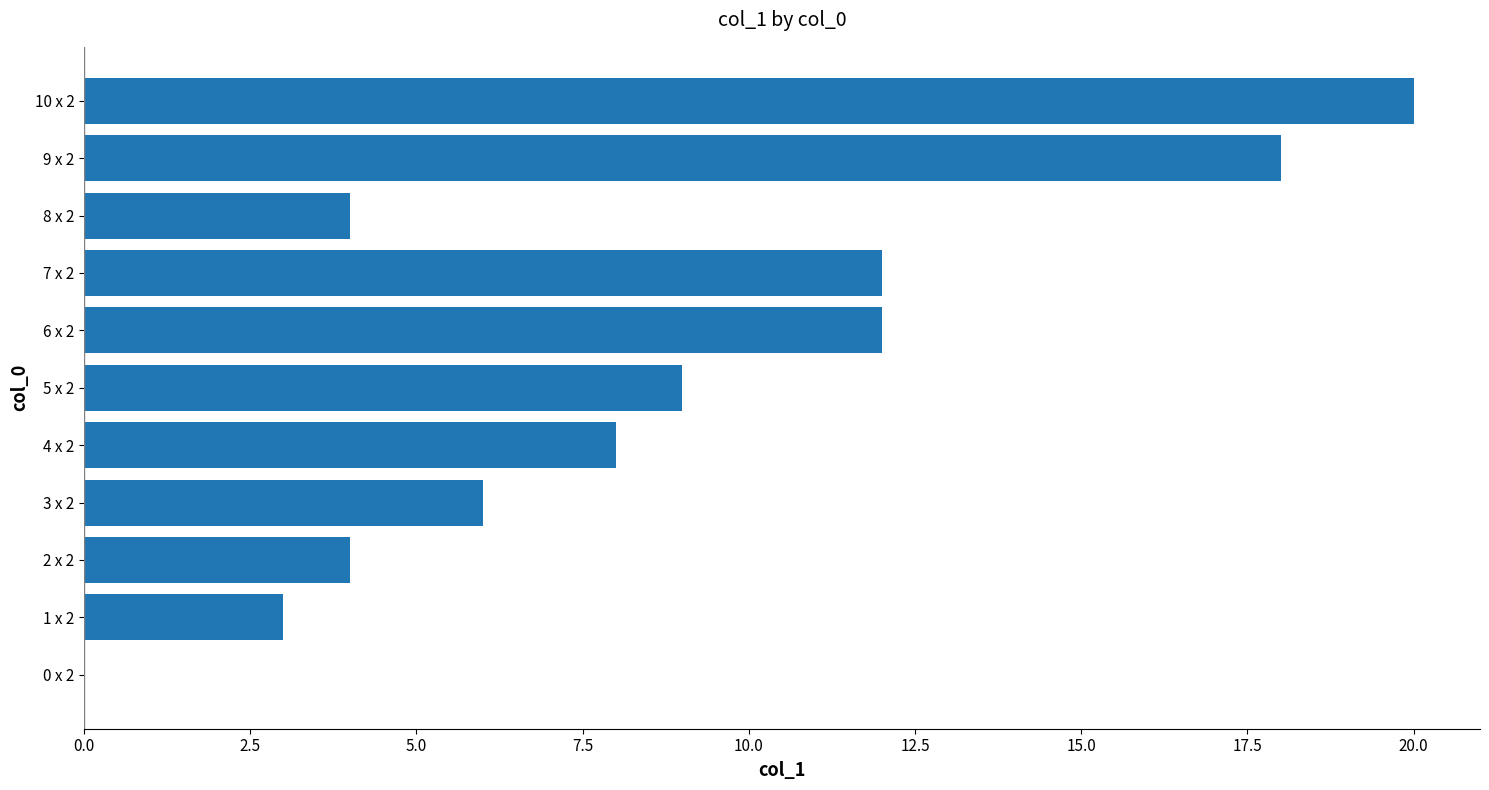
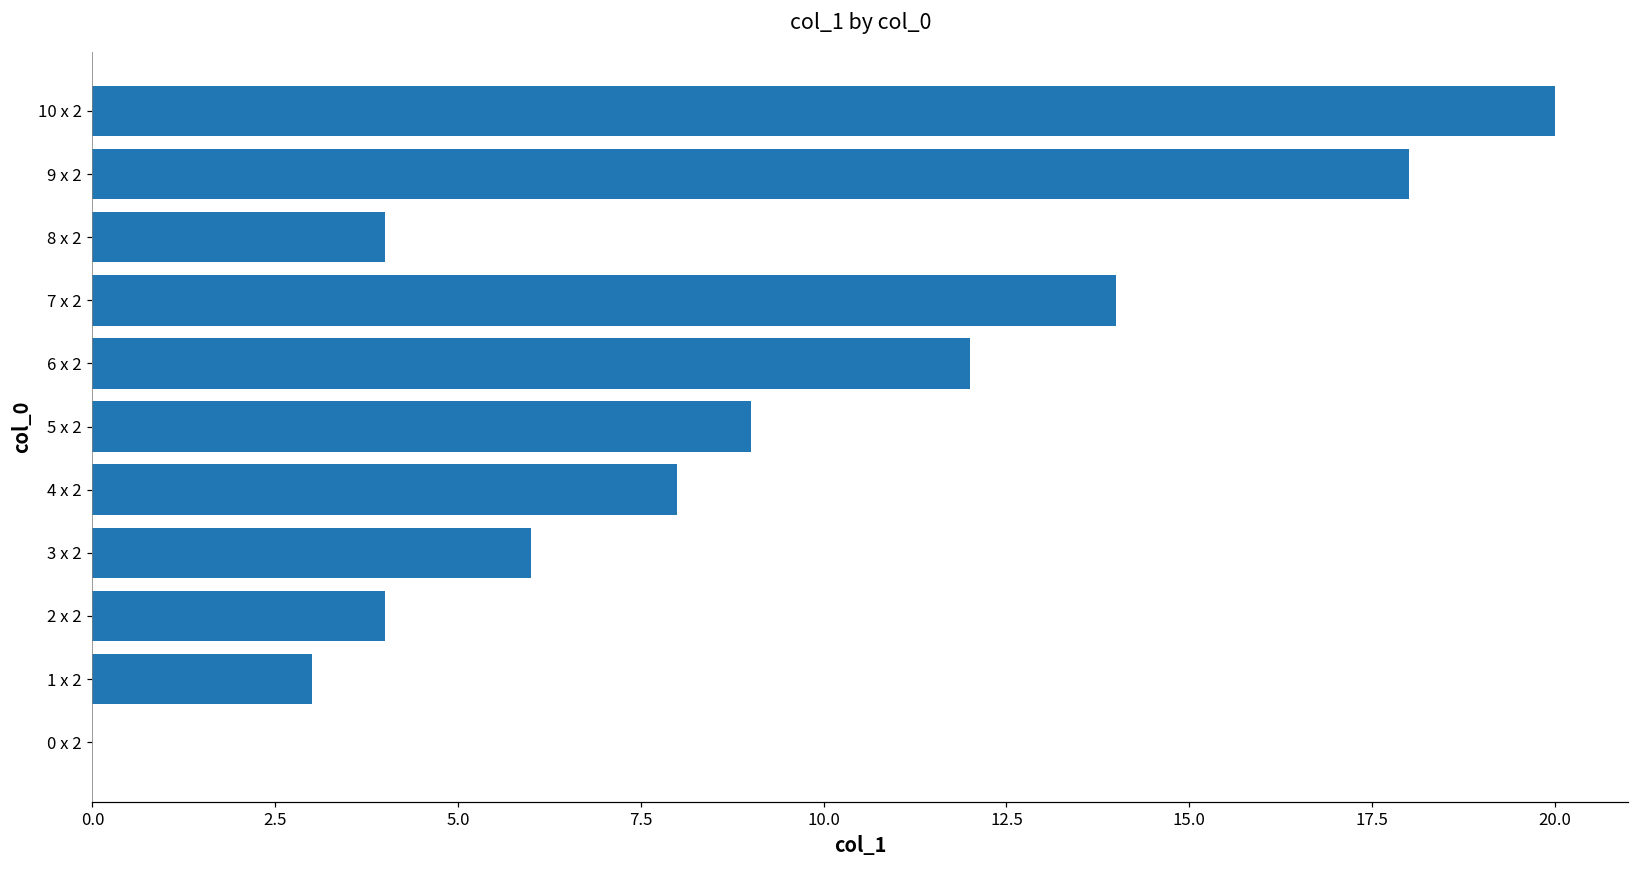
7 x 2: 12 -> 14
